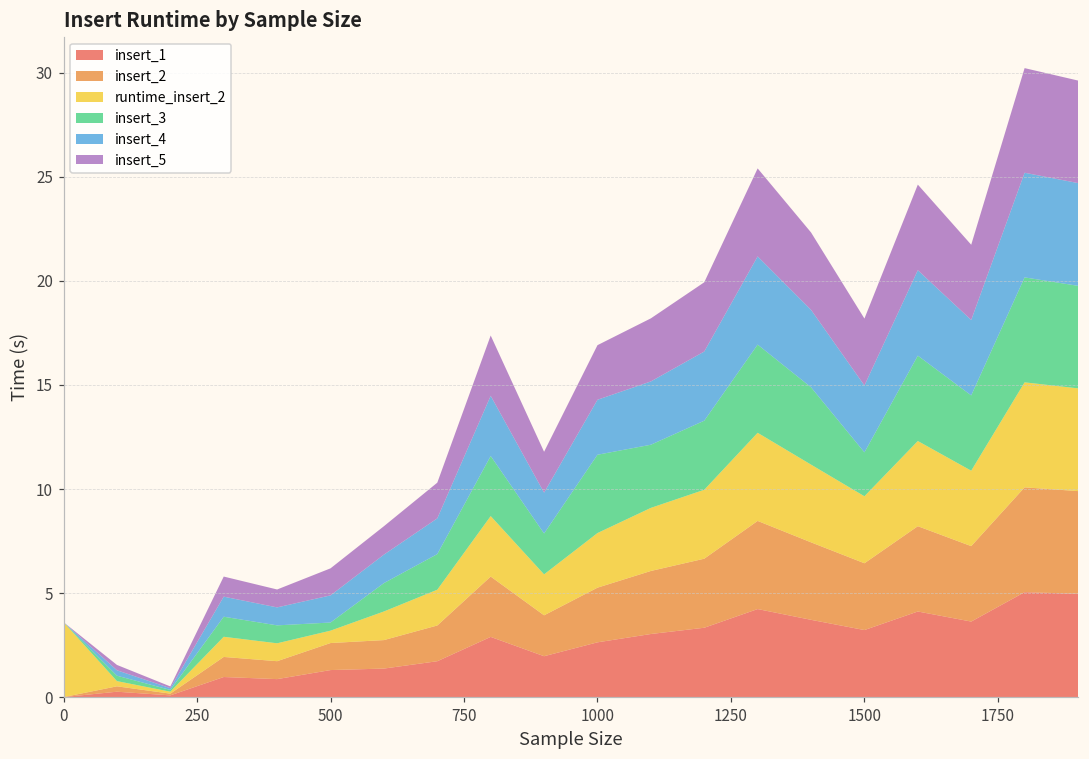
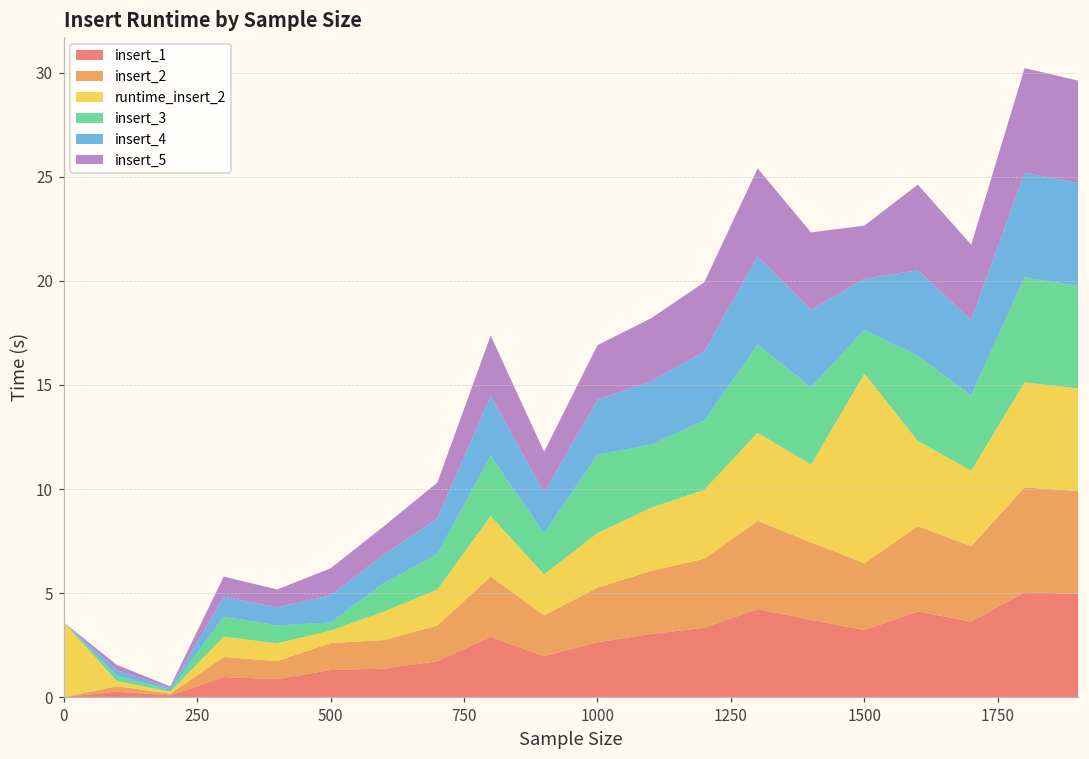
runtime_insert_2, 1500: 3.2 -> 9.1
insert_4, 1500: 3.2 -> 2.4
insert_5, 1500: 3.2 -> 2.6
